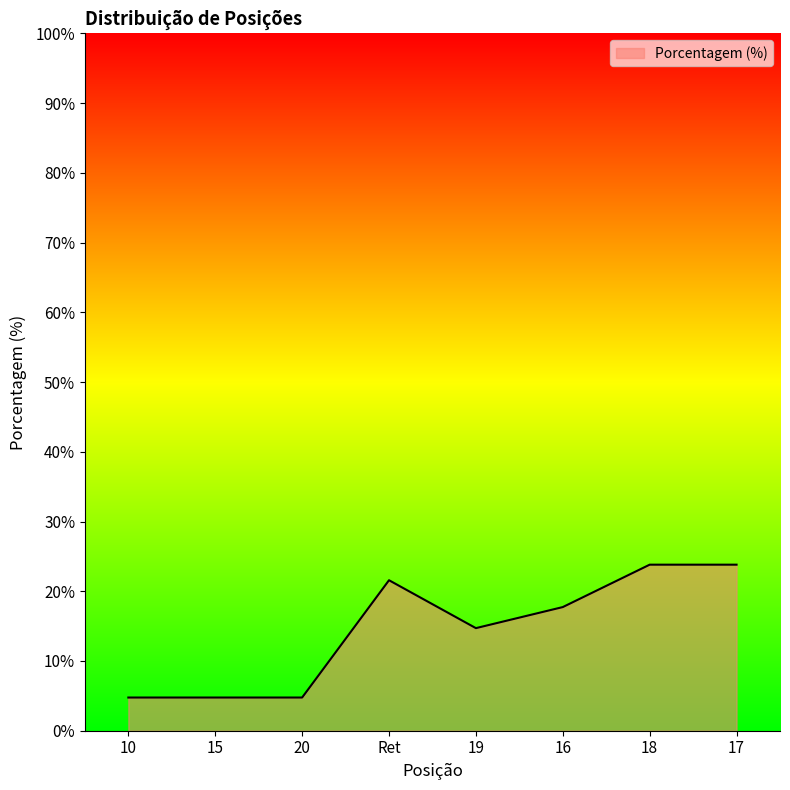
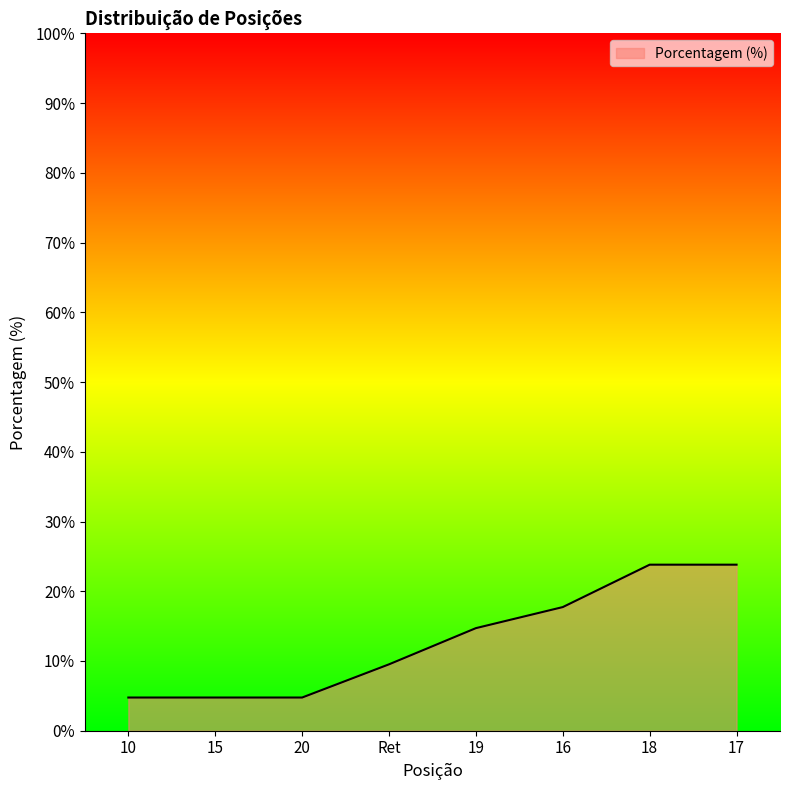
Ret: 22% -> 10%
